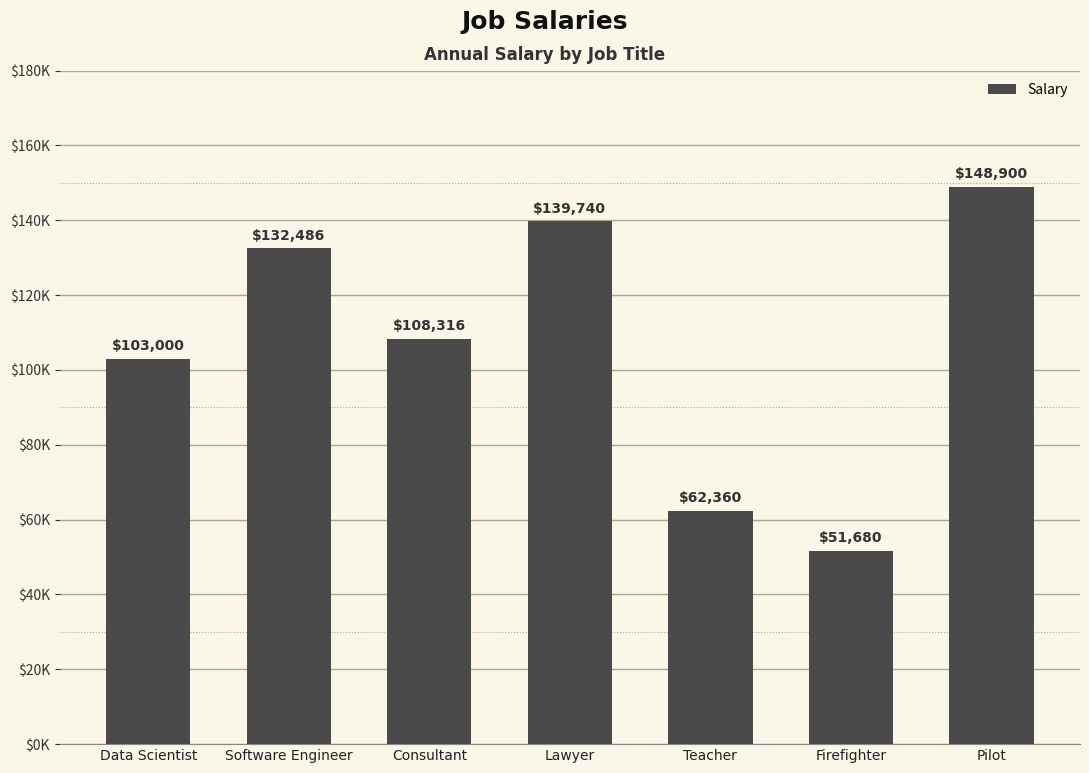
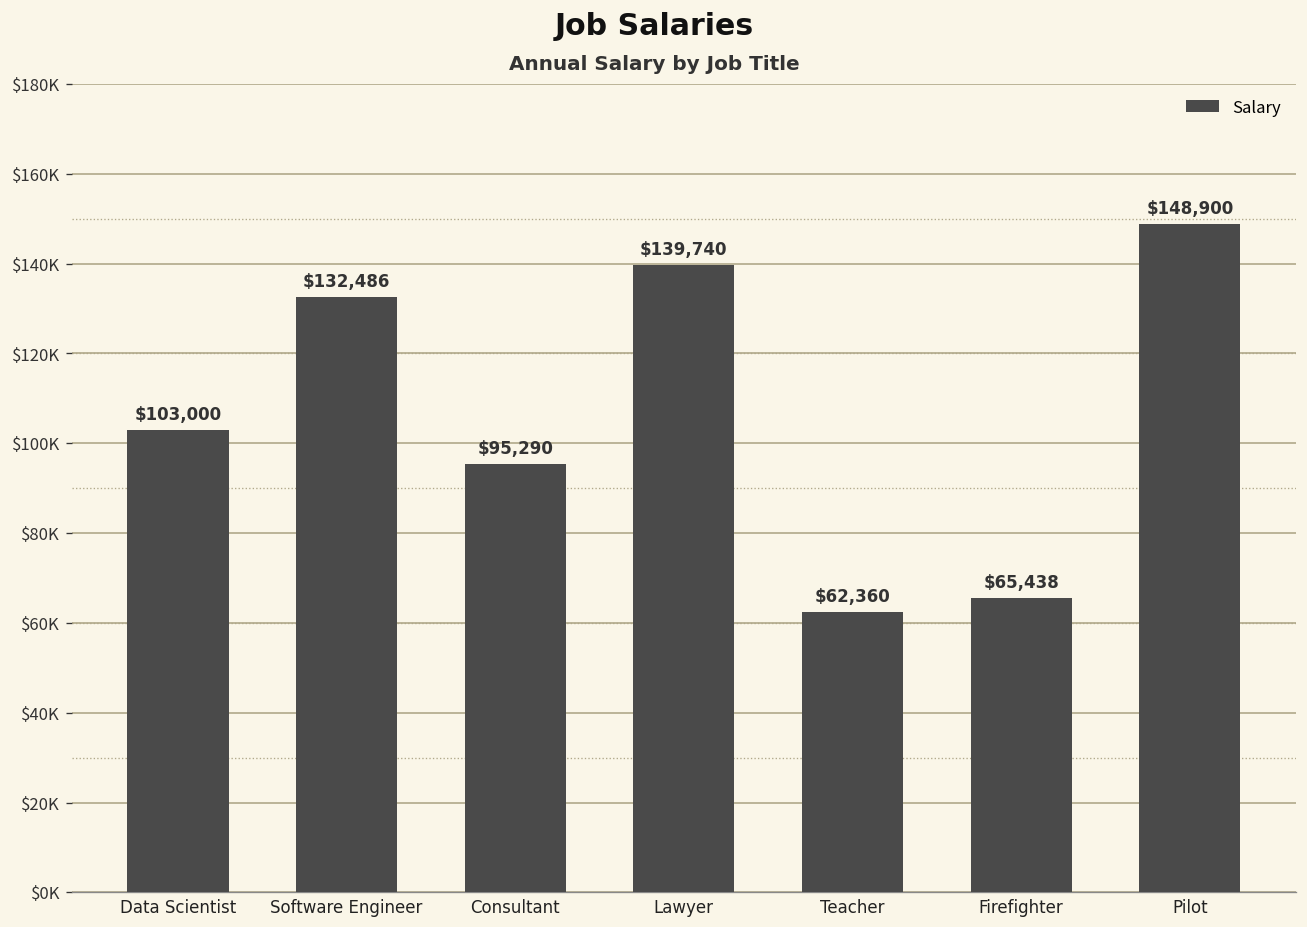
Consultant: $108,316 -> $95,290
Firefighter: $51,680 -> $65,438
